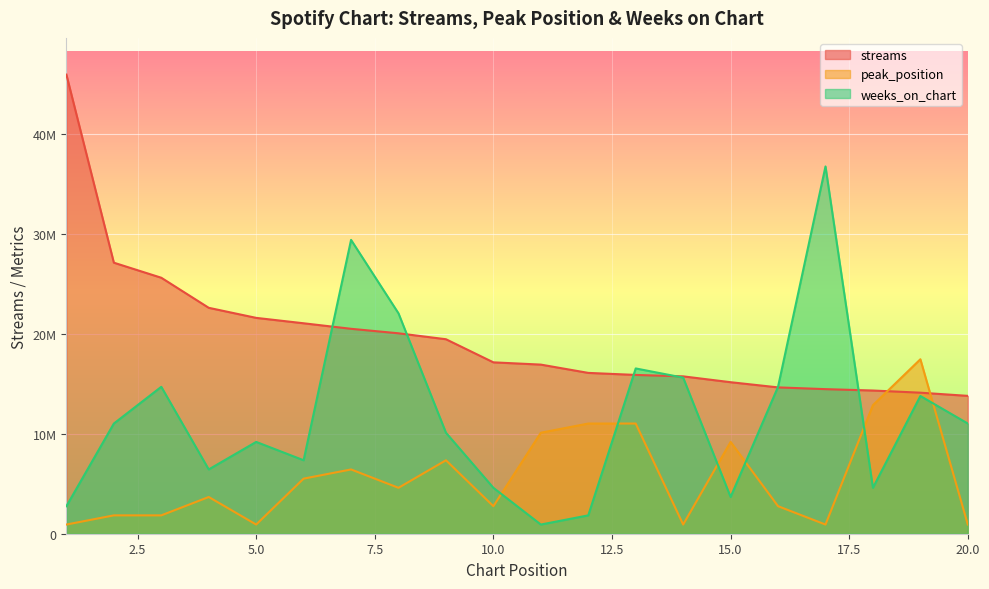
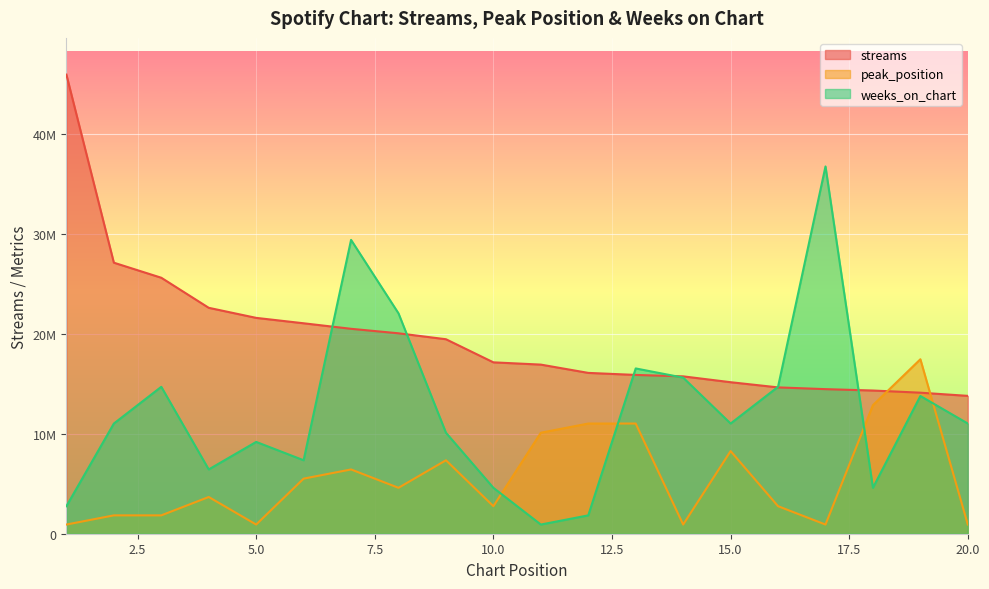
peak_position, 15.0: 9200000 -> 8300000
weeks_on_chart, 15.0: 3700000 -> 11000000
